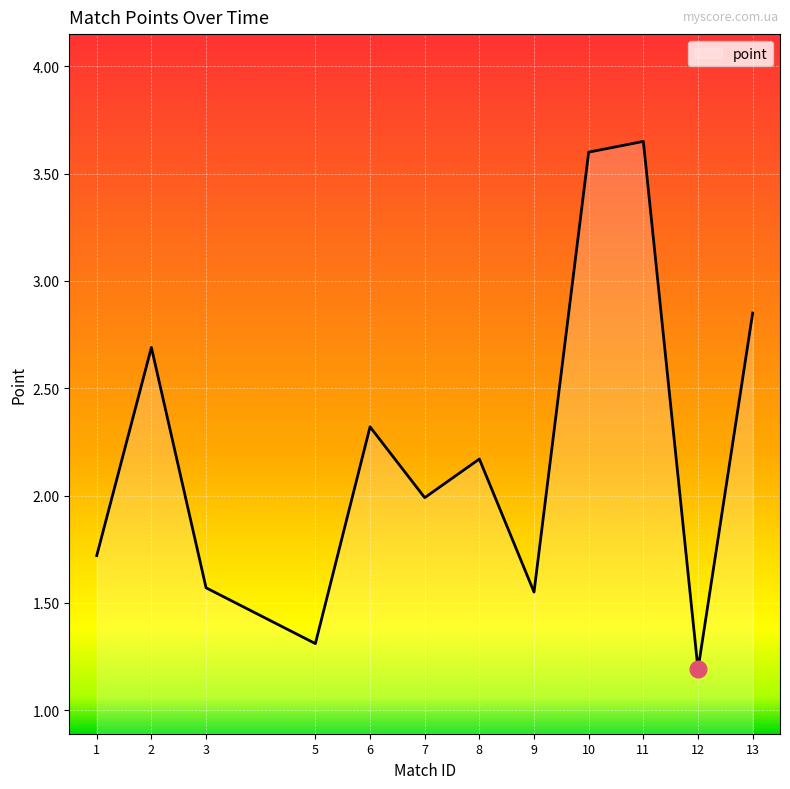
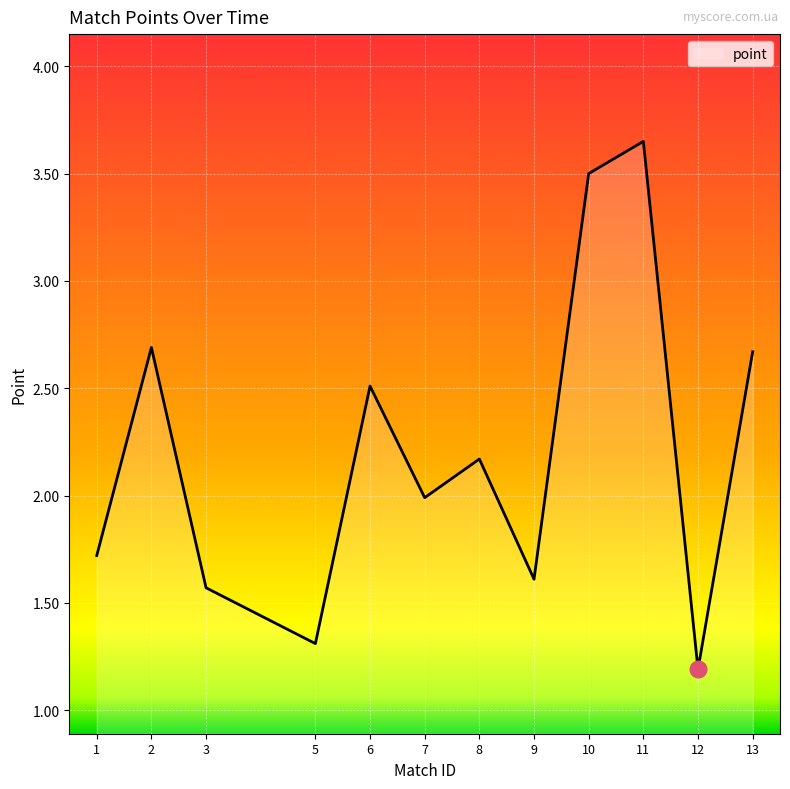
point, 6: 2.32 -> 2.51
point, 9: 1.55 -> 1.61
point, 10: 3.6 -> 3.5
point, 13: 2.85 -> 2.67
